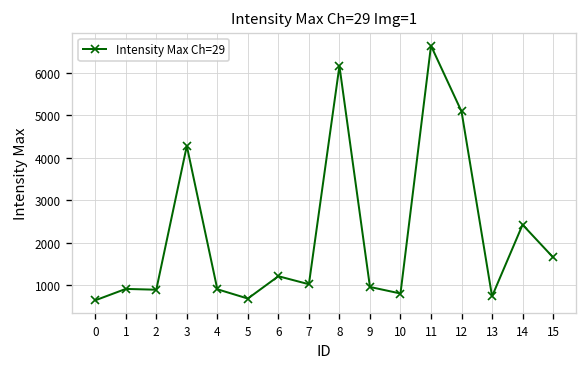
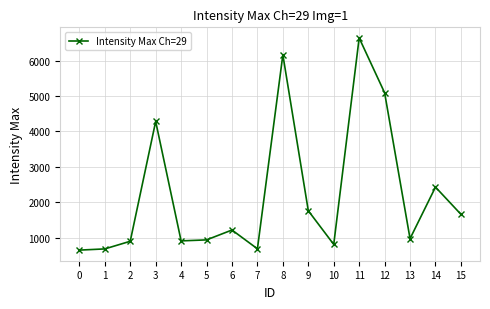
1: 900 -> 700
5: 700 -> 900
7: 1000 -> 700
9: 1000 -> 1800
13: 700 -> 1000
